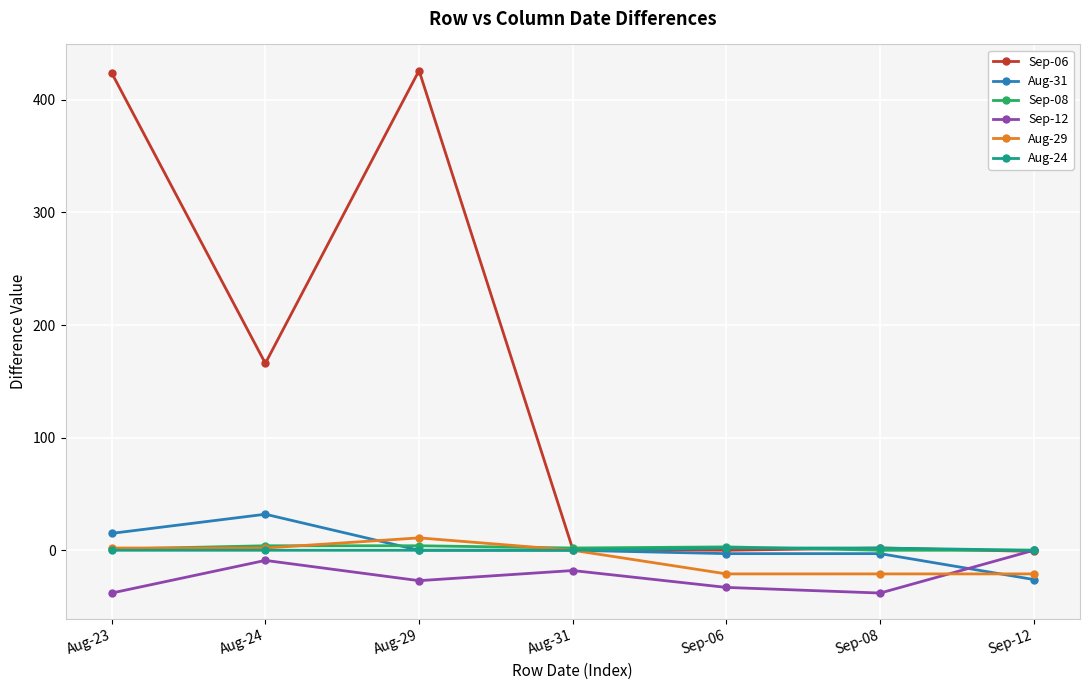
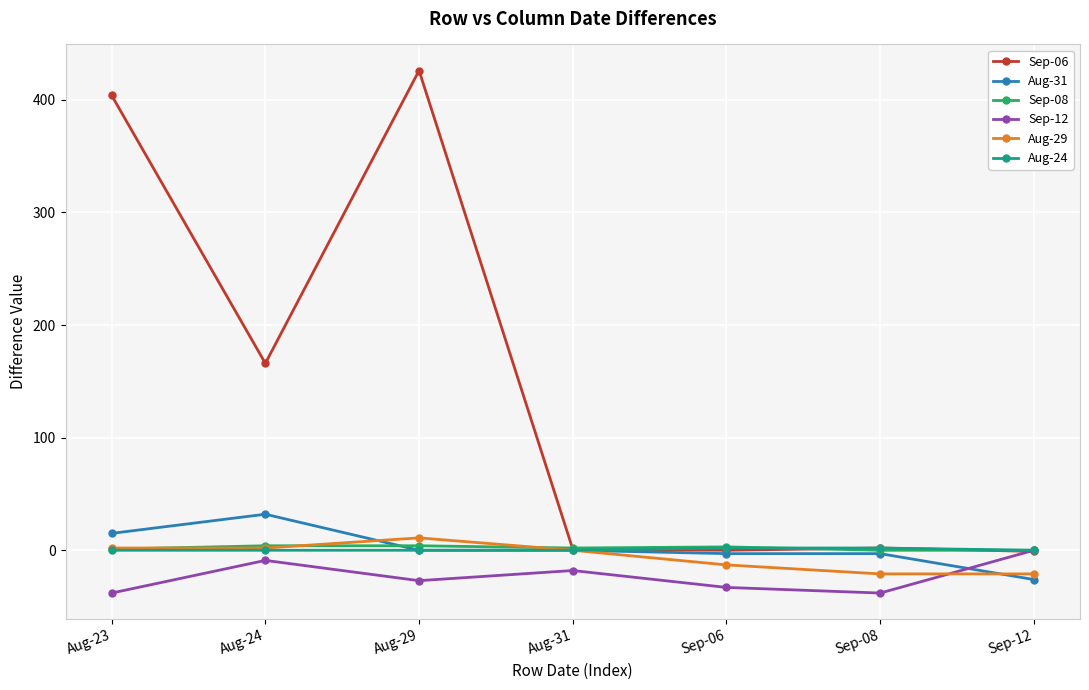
Sep-06, Aug-23: 424 -> 404
Aug-29, Sep-06: -21 -> -13
